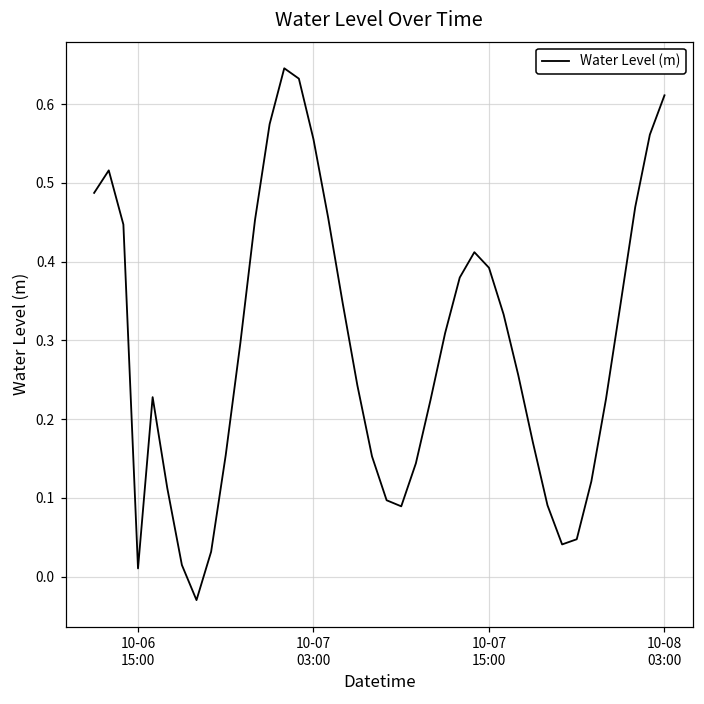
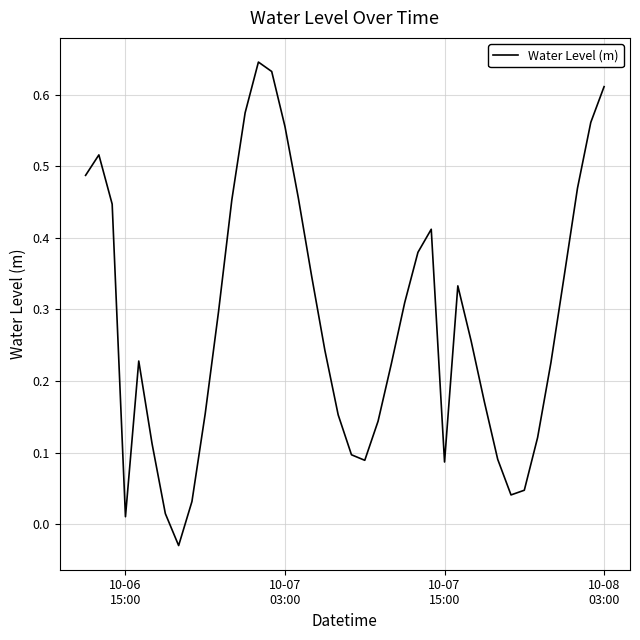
10-07 15:00: 0.39 -> 0.09
